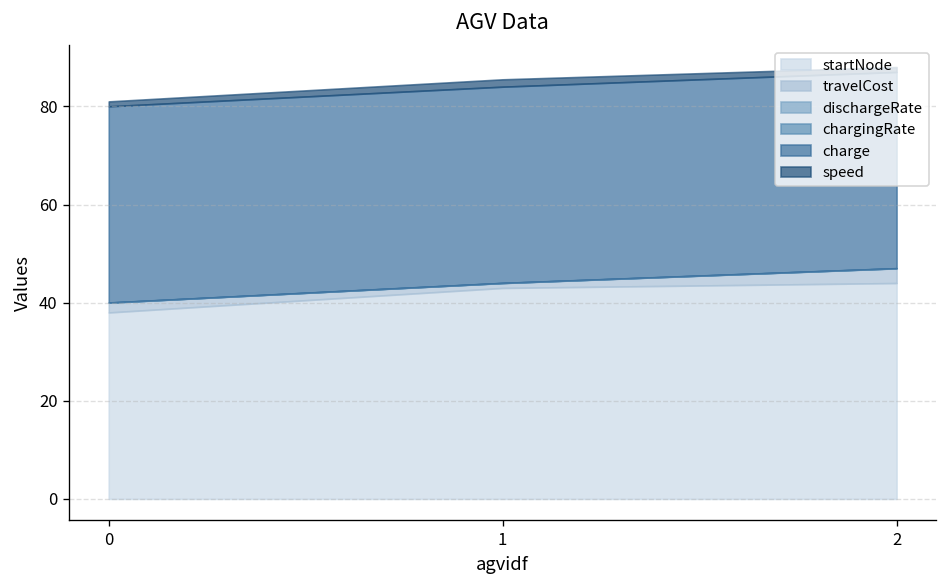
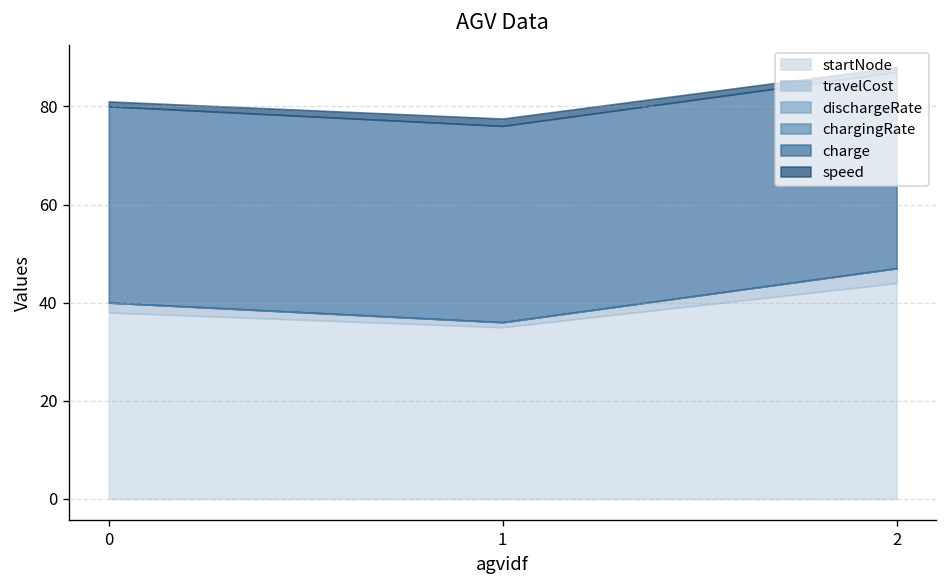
startNode, 1: 43 -> 35
